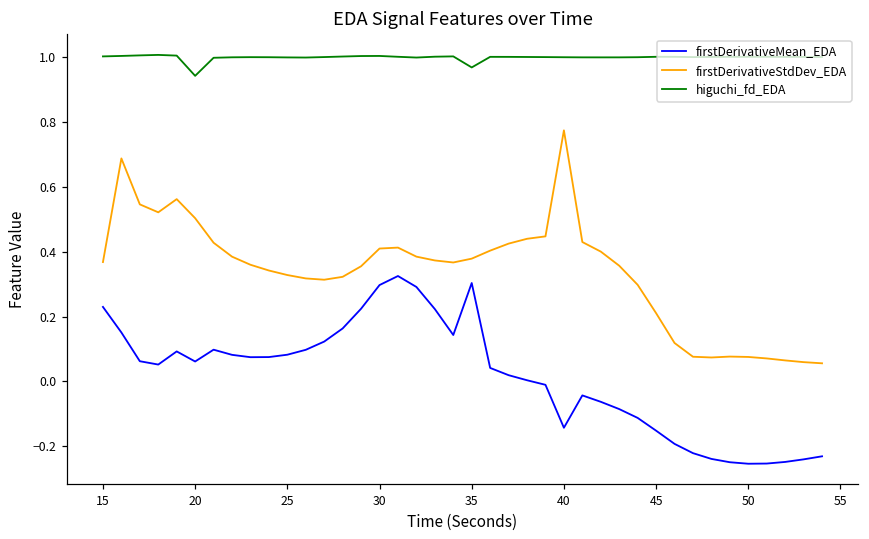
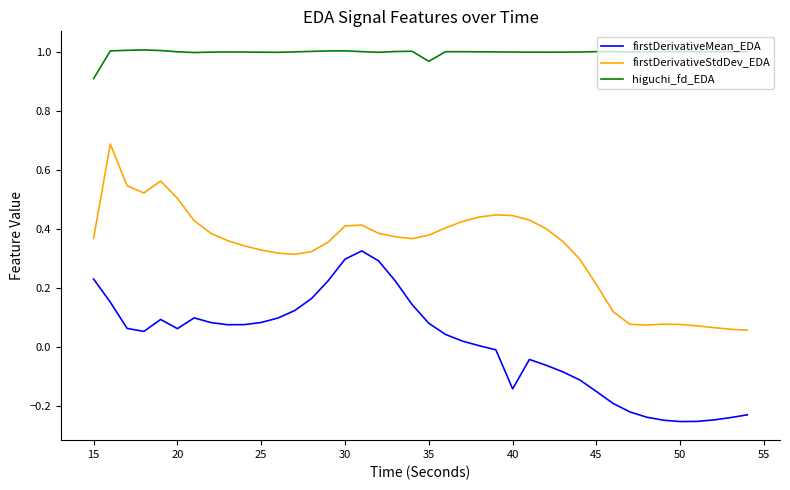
higuchi_fd_EDA, 15: 1.00 -> 0.91
higuchi_fd_EDA, 20: 0.94 -> 1.00
firstDerivativeMean_EDA, 35: 0.30 -> 0.08
firstDerivativeStdDev_EDA, 40: 0.77 -> 0.45
